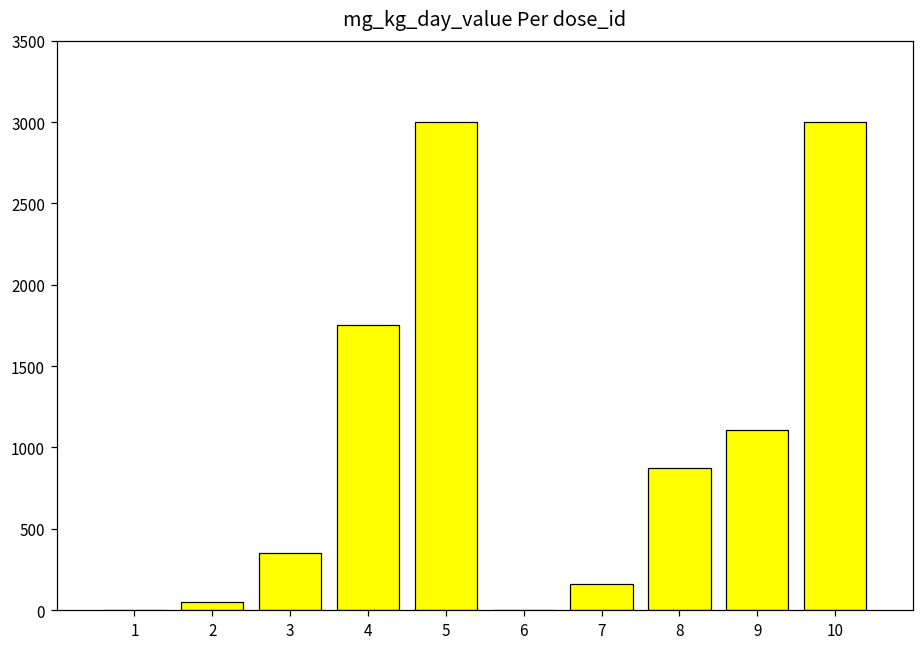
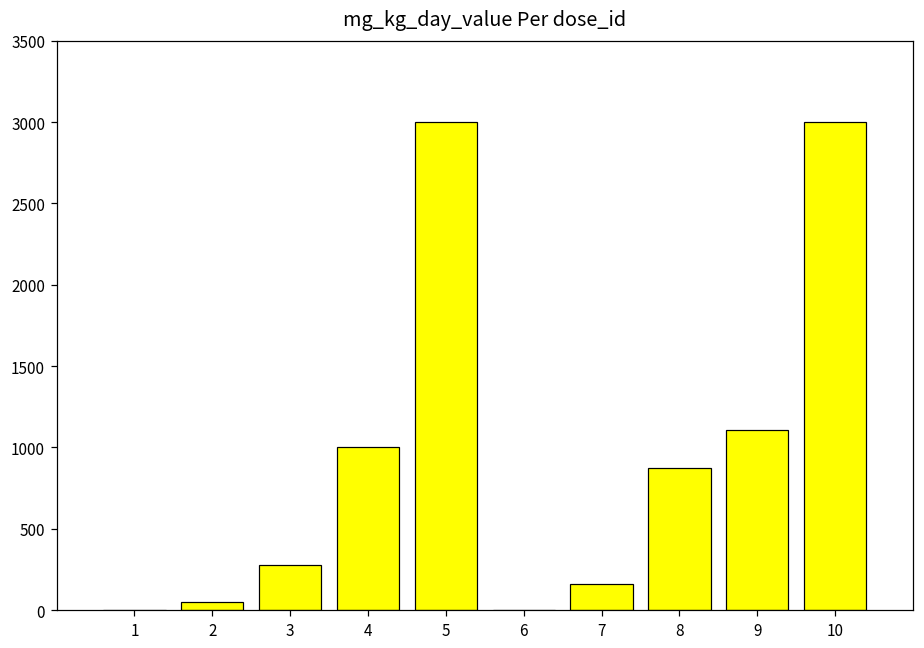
3: 350 -> 280
4: 1750 -> 1000
